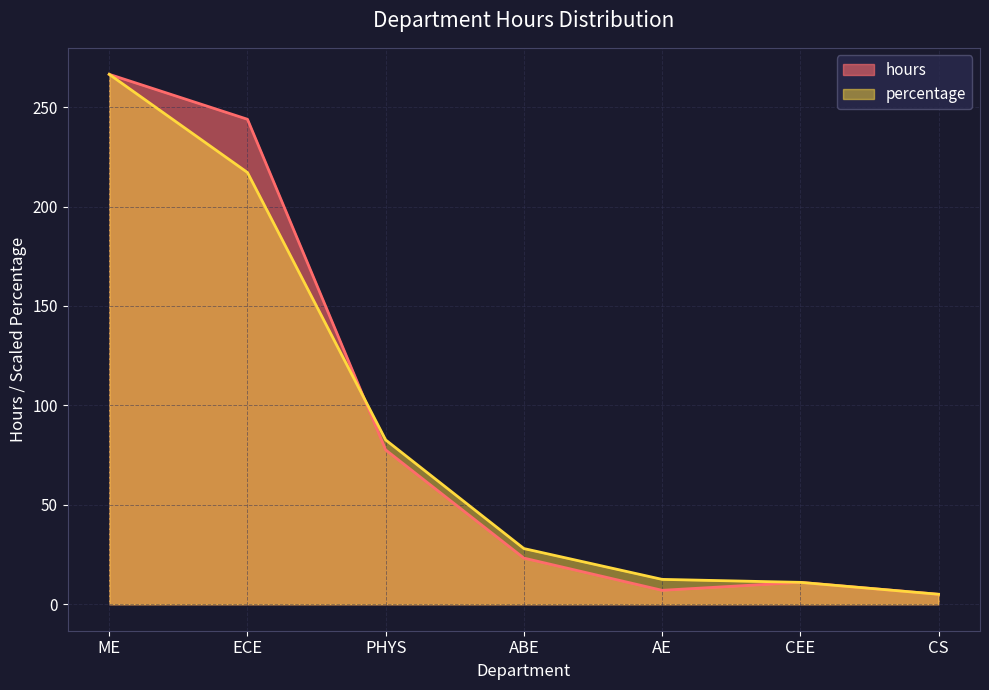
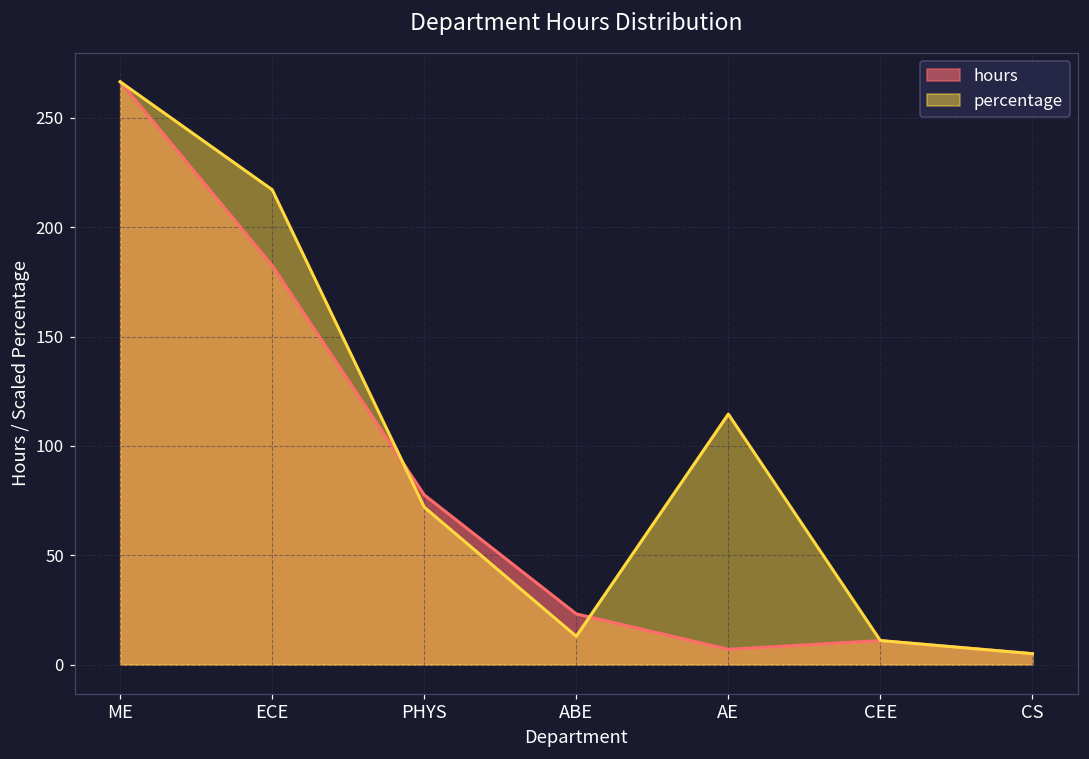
hours, ECE: 244 -> 183
percentage, PHYS: 83 -> 72
percentage, ABE: 28 -> 13
percentage, AE: 12 -> 115
